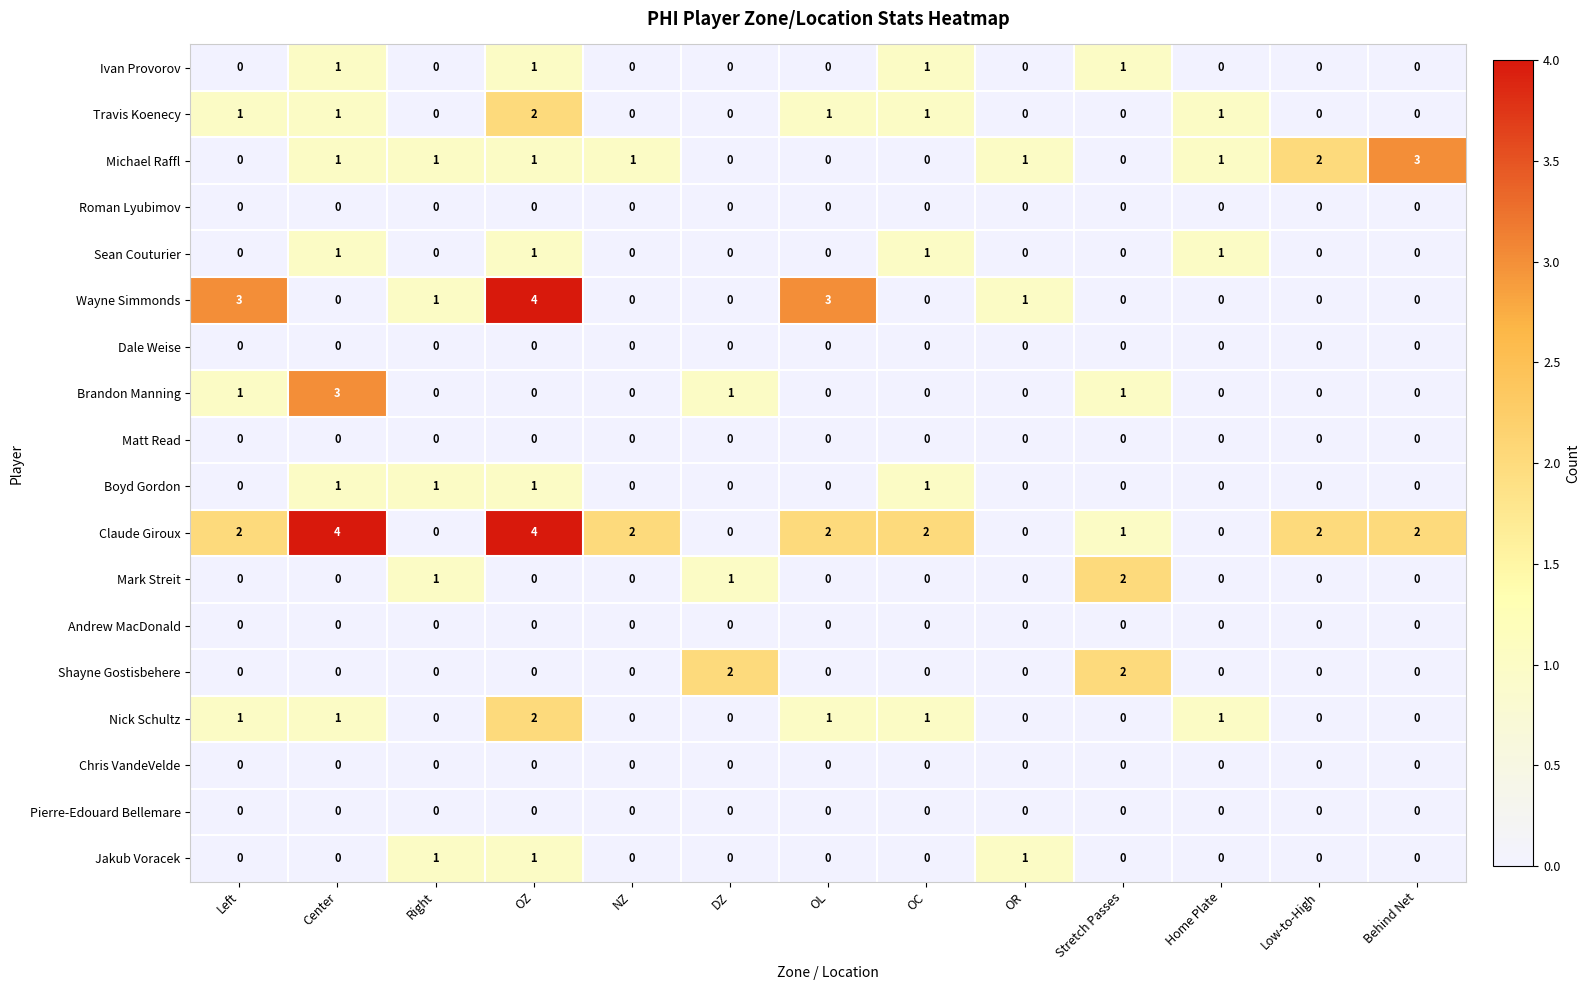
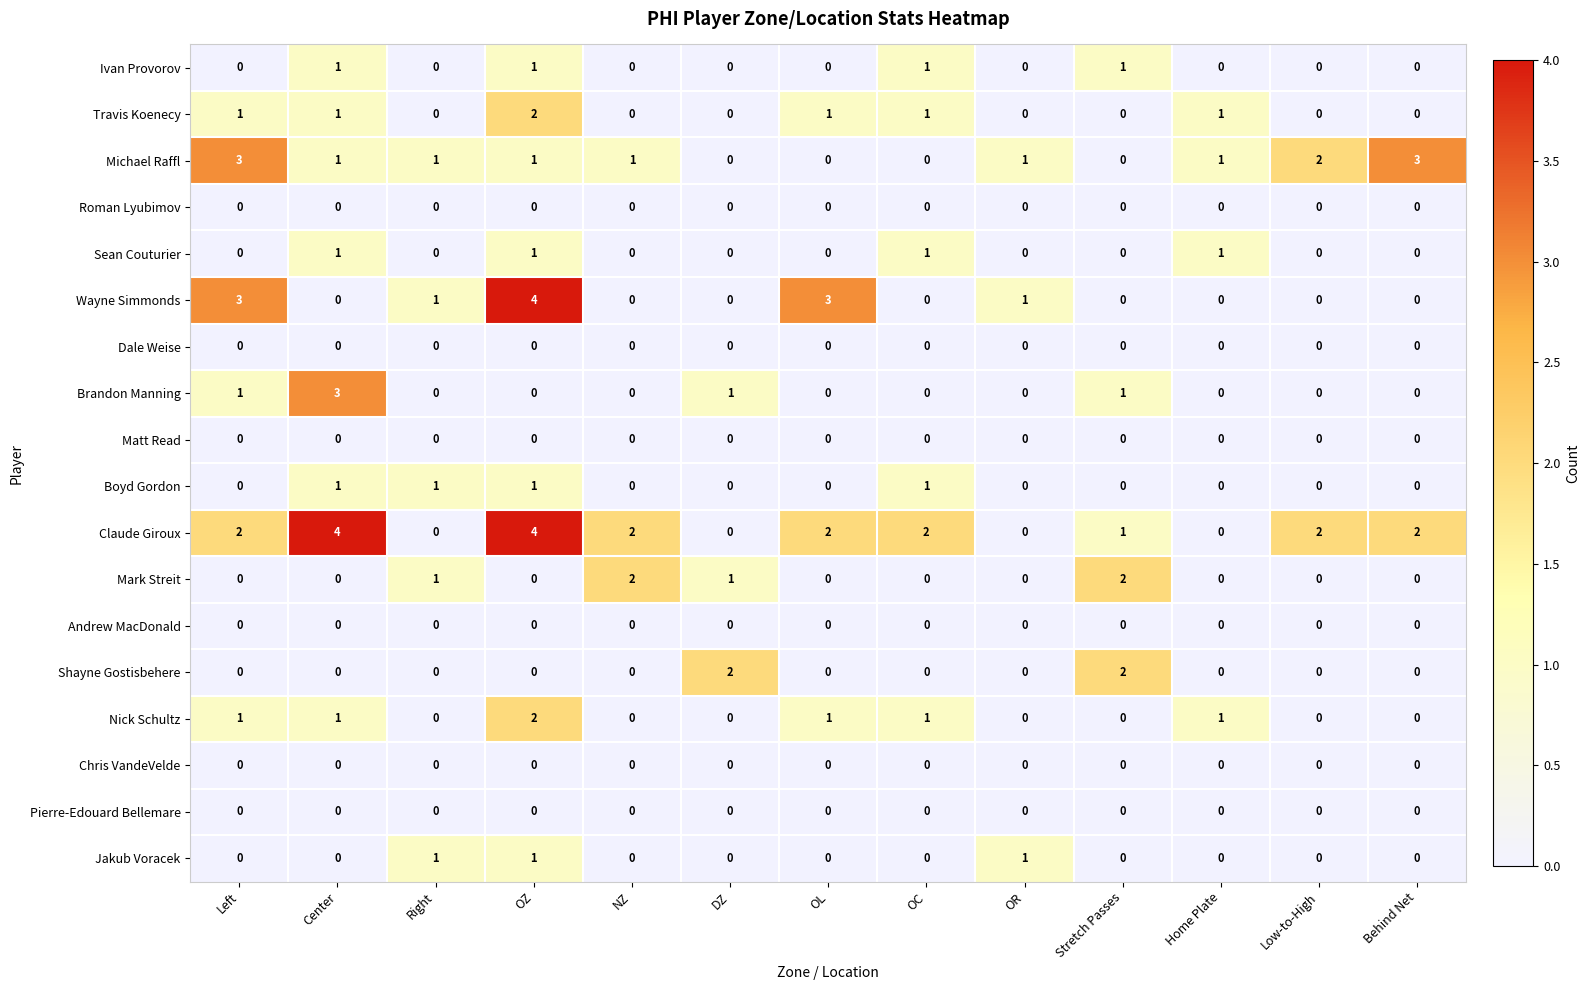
Michael Raffl, Left: 0 -> 3
Mark Streit, NZ: 0 -> 2
